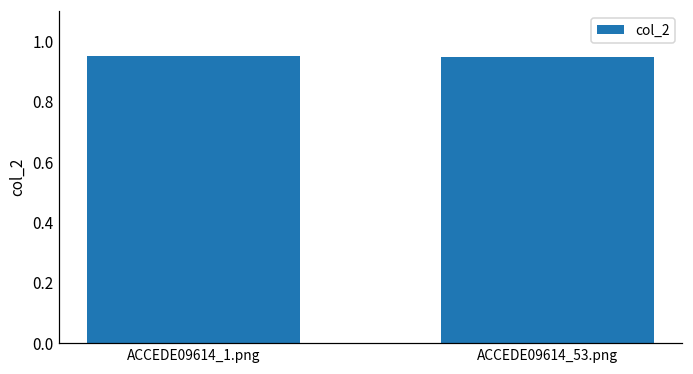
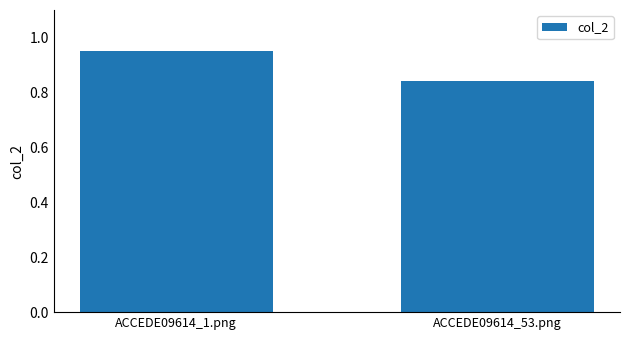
ACCEDE09614_53.png: 0.95 -> 0.84
